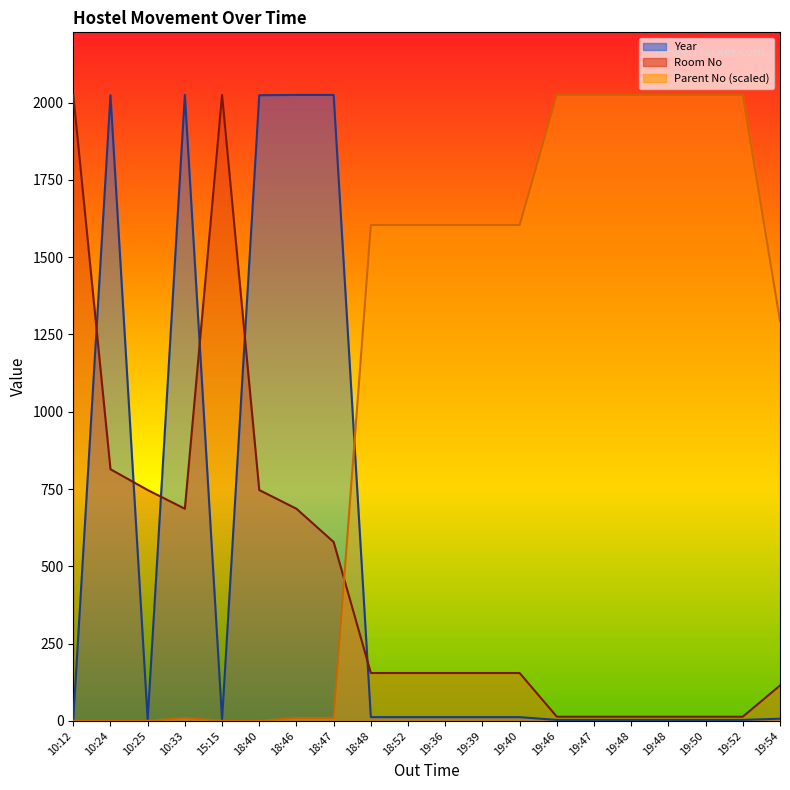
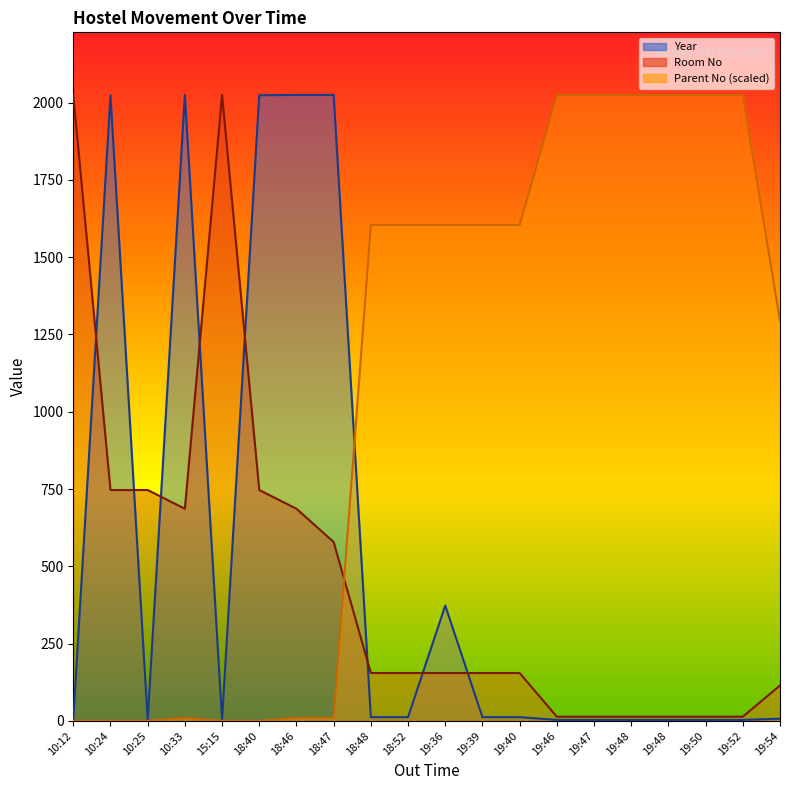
Room No, 10:24: 810 -> 750
Year, 19:36: 10 -> 370
